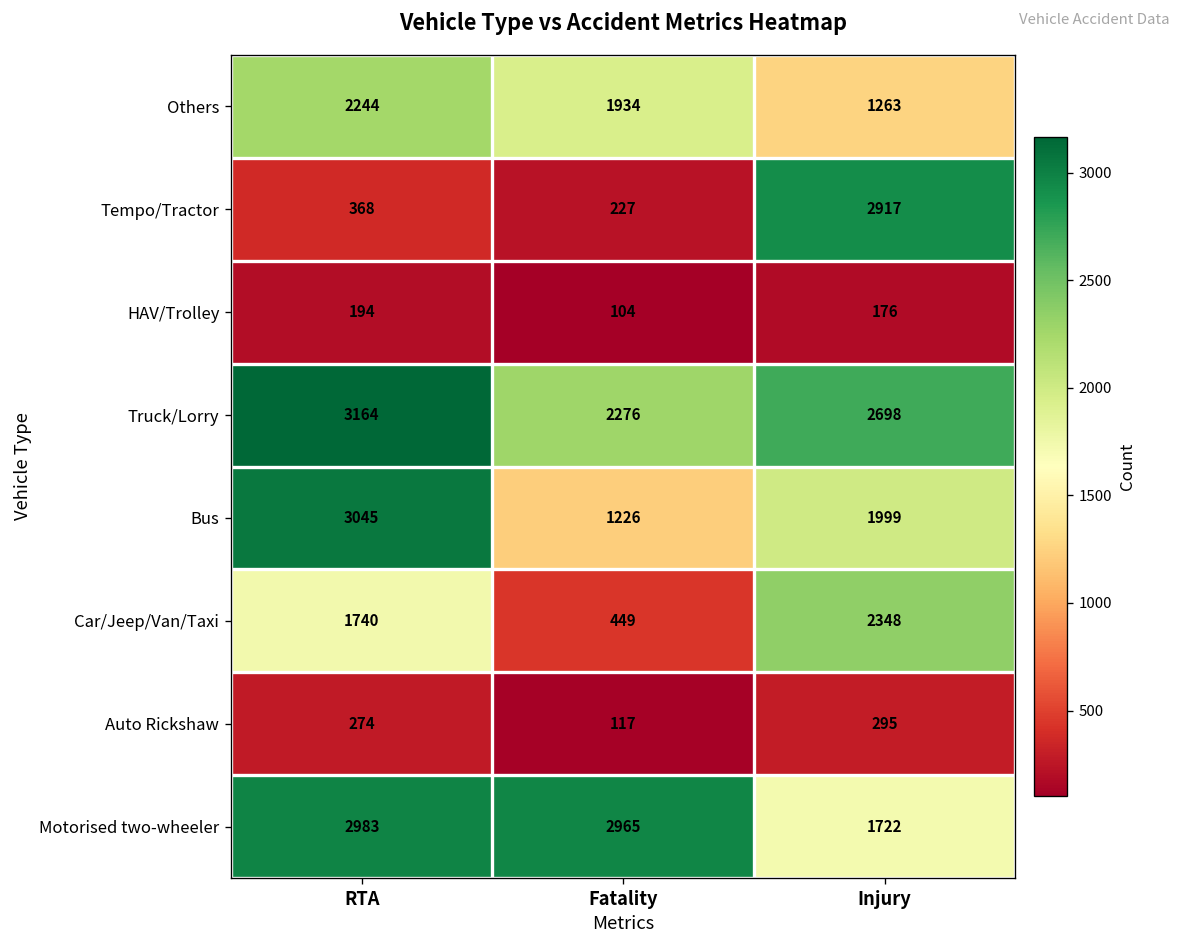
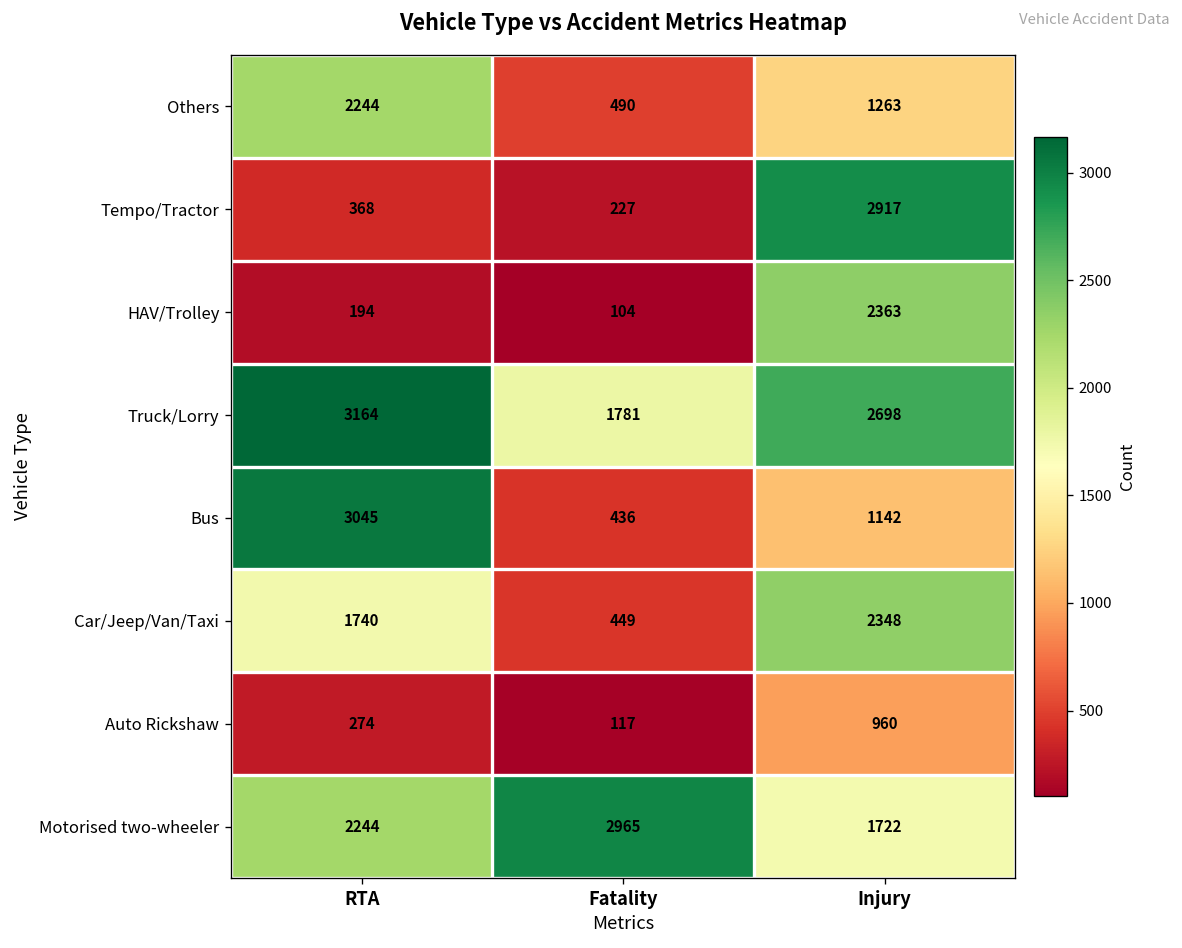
Others, Fatality: 1934 -> 490
HAV/Trolley, Injury: 176 -> 2363
Truck/Lorry, Fatality: 2276 -> 1781
Bus, Fatality: 1226 -> 436
Bus, Injury: 1999 -> 1142
Auto Rickshaw, Injury: 295 -> 960
Motorised two-wheeler, RTA: 2983 -> 2244
